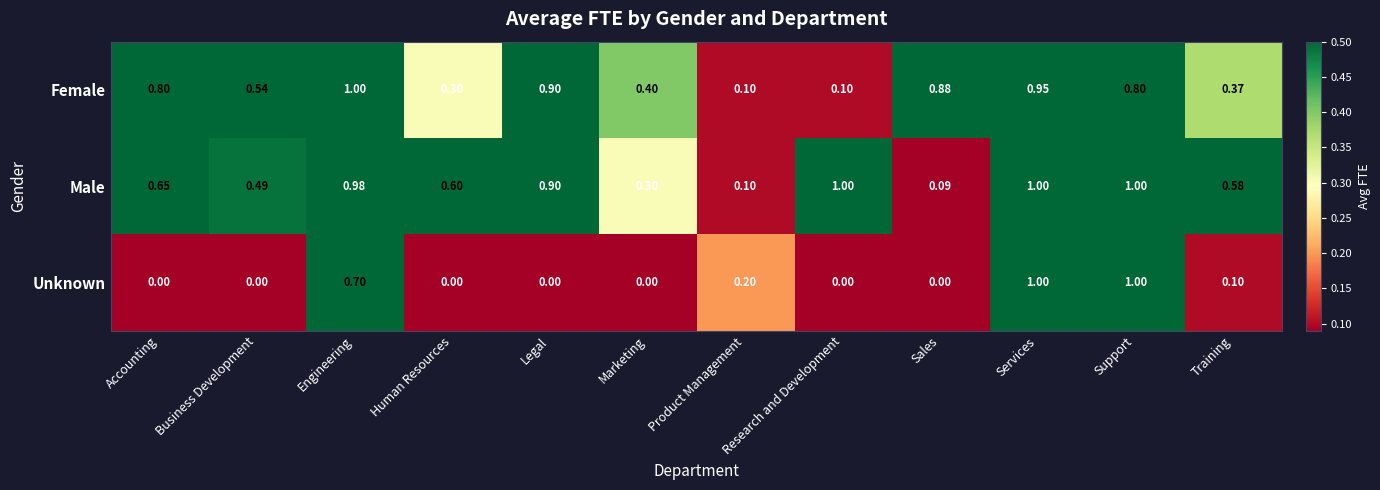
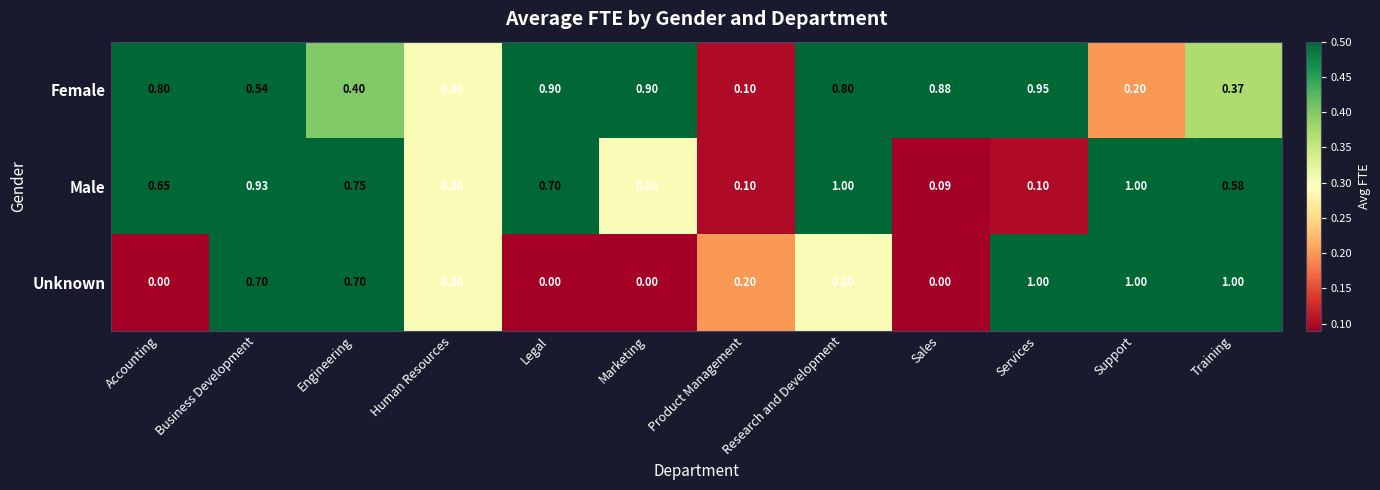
Female, Engineering: 1.00 -> 0.40
Female, Marketing: 0.40 -> 0.90
Female, Research and Development: 0.10 -> 0.80
Female, Support: 0.80 -> 0.20
Male, Business Development: 0.49 -> 0.93
Male, Engineering: 0.98 -> 0.75
Male, Human Resources: 0.60 -> 0.30
Male, Legal: 0.90 -> 0.70
Male, Services: 1.00 -> 0.10
Unknown, Business Development: 0.00 -> 0.70
Unknown, Human Resources: 0.00 -> 0.30
Unknown, Research and Development: 0.00 -> 0.30
Unknown, Training: 0.10 -> 1.00
